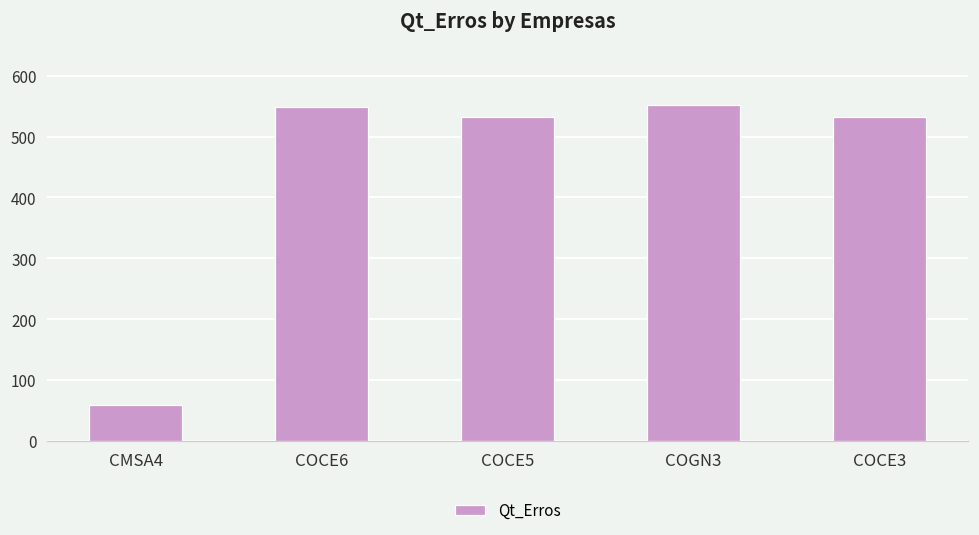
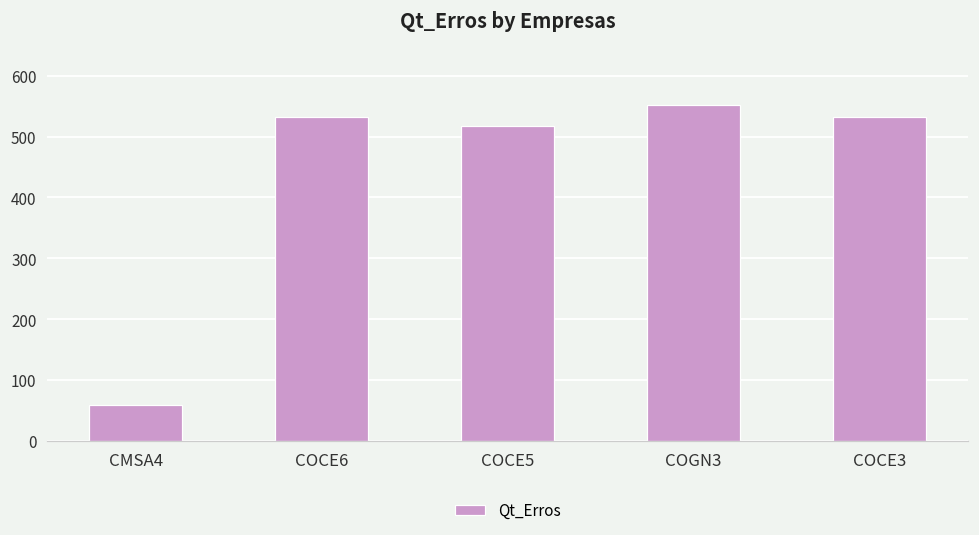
COCE6: 550 -> 530
COCE5: 530 -> 520
